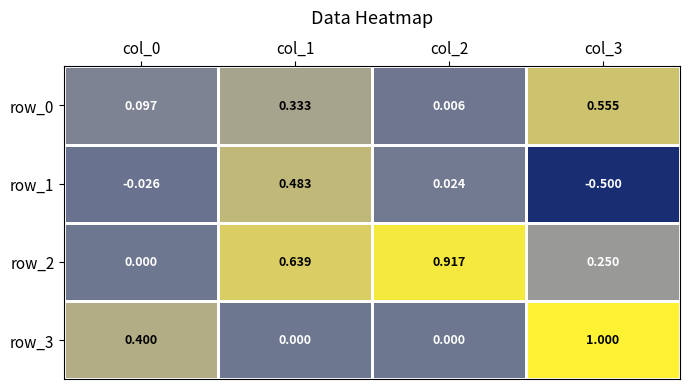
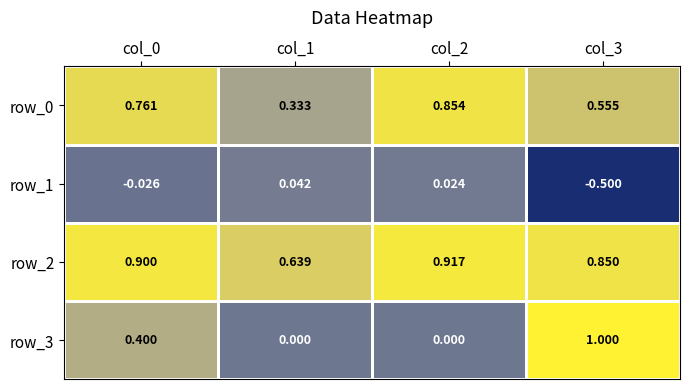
row_0, col_0: 0.097 -> 0.761
row_0, col_2: 0.006 -> 0.854
row_1, col_1: 0.483 -> 0.042
row_2, col_0: 0.000 -> 0.900
row_2, col_3: 0.250 -> 0.850
